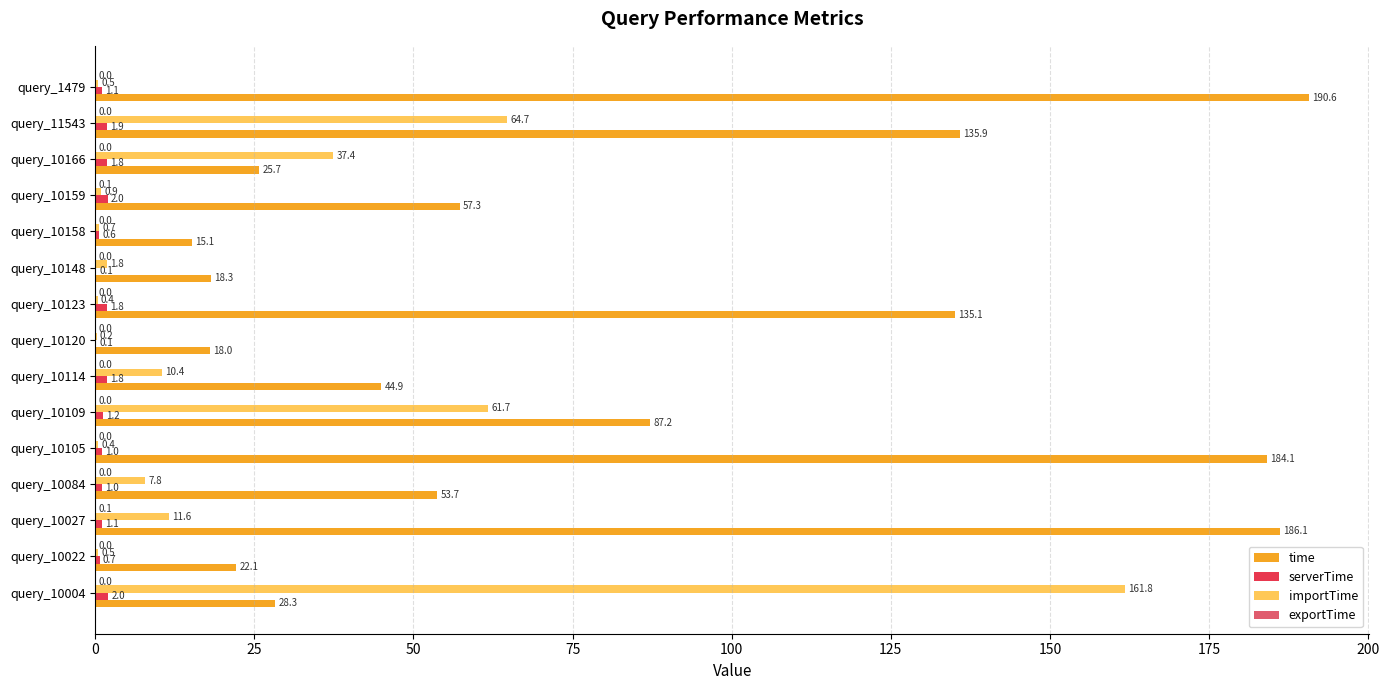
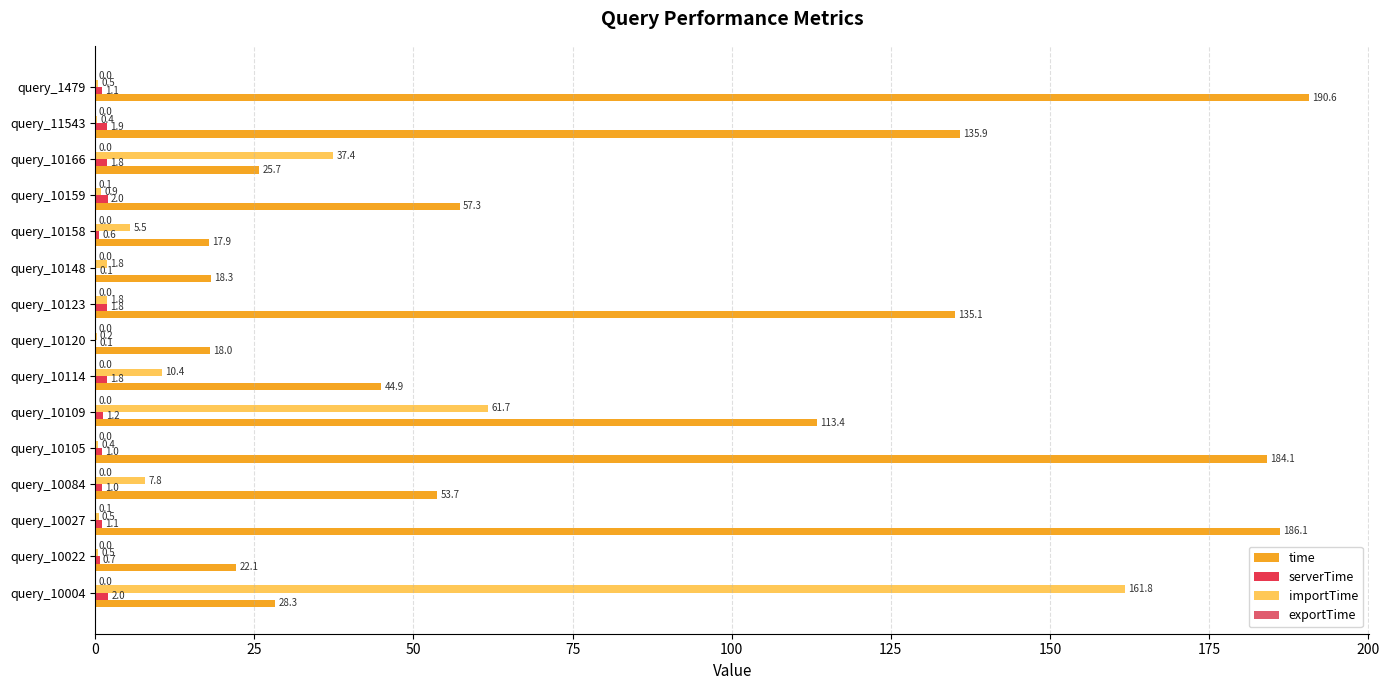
importTime, query_11543: 64.7 -> 0.4
importTime, query_10158: 0.7 -> 5.5
time, query_10158: 15.1 -> 17.9
importTime, query_10123: 0.4 -> 1.8
time, query_10109: 87.2 -> 113.4
importTime, query_10027: 11.6 -> 0.5
